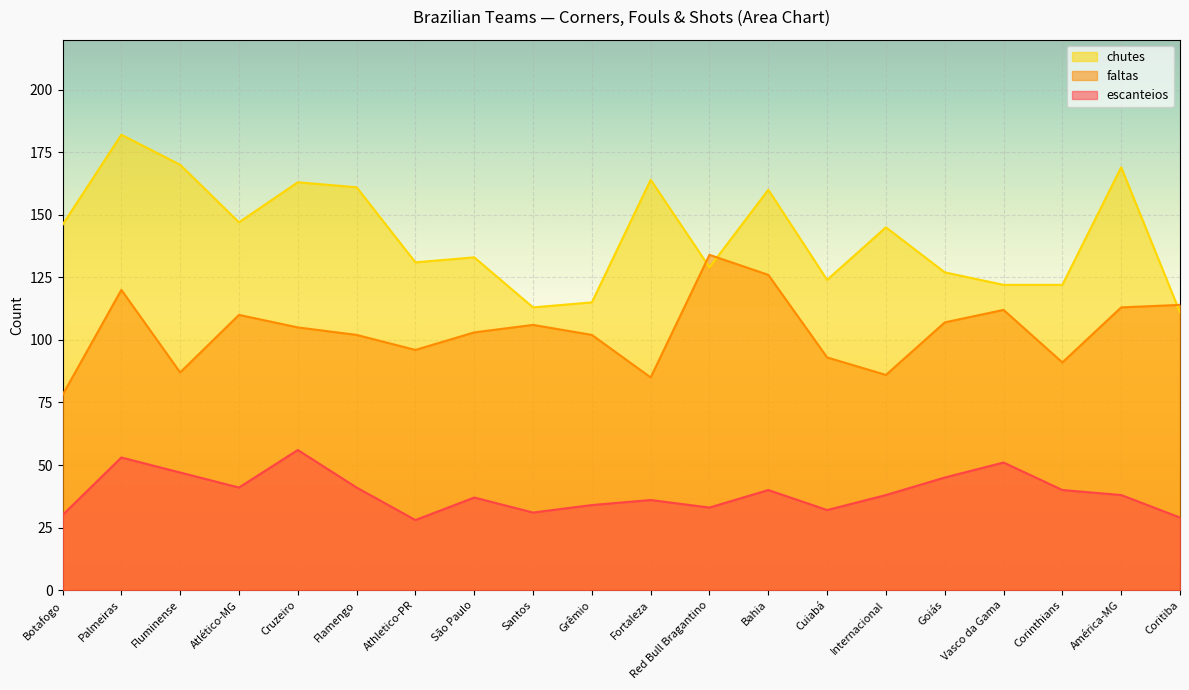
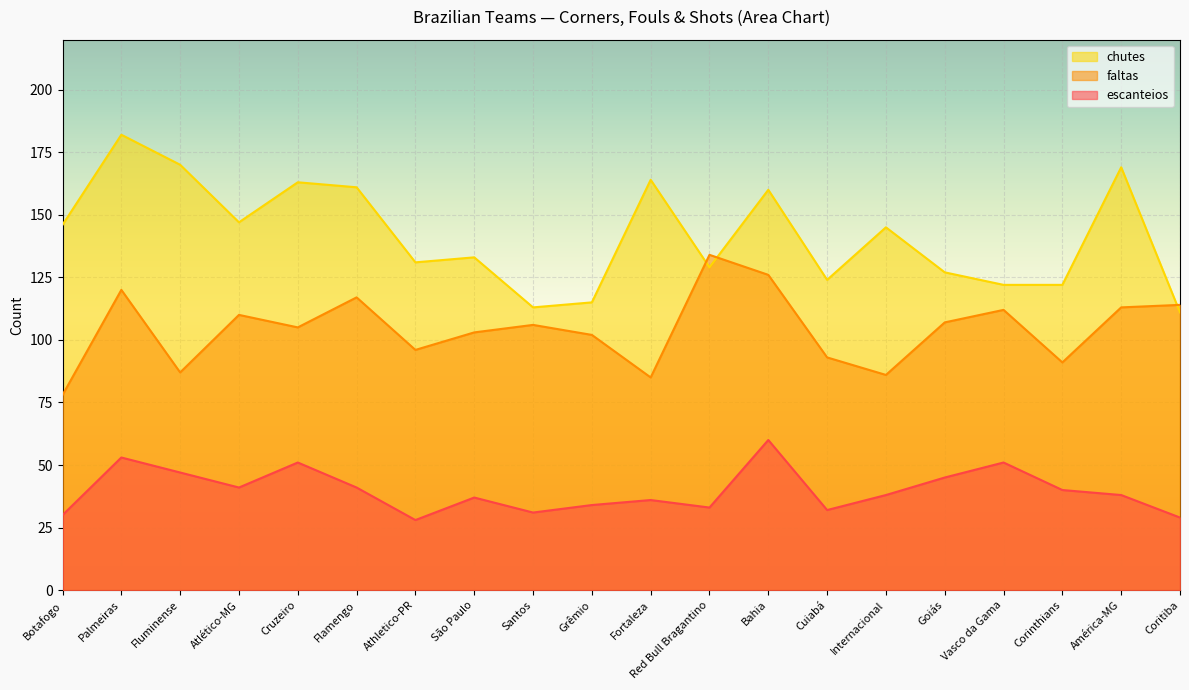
escanteios, Cruzeiro: 56 -> 51
faltas, Flamengo: 102 -> 117
escanteios, Bahia: 40 -> 60
